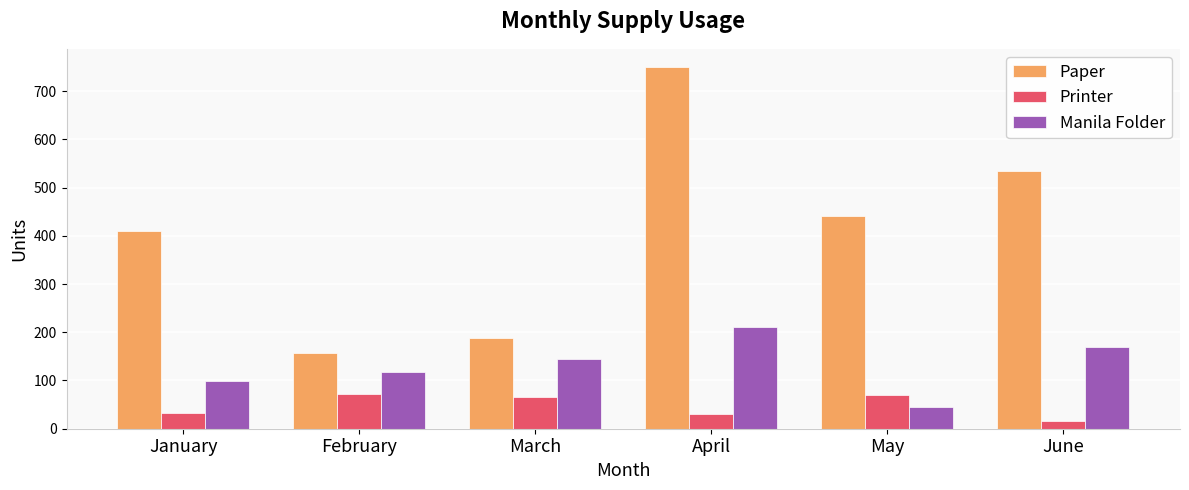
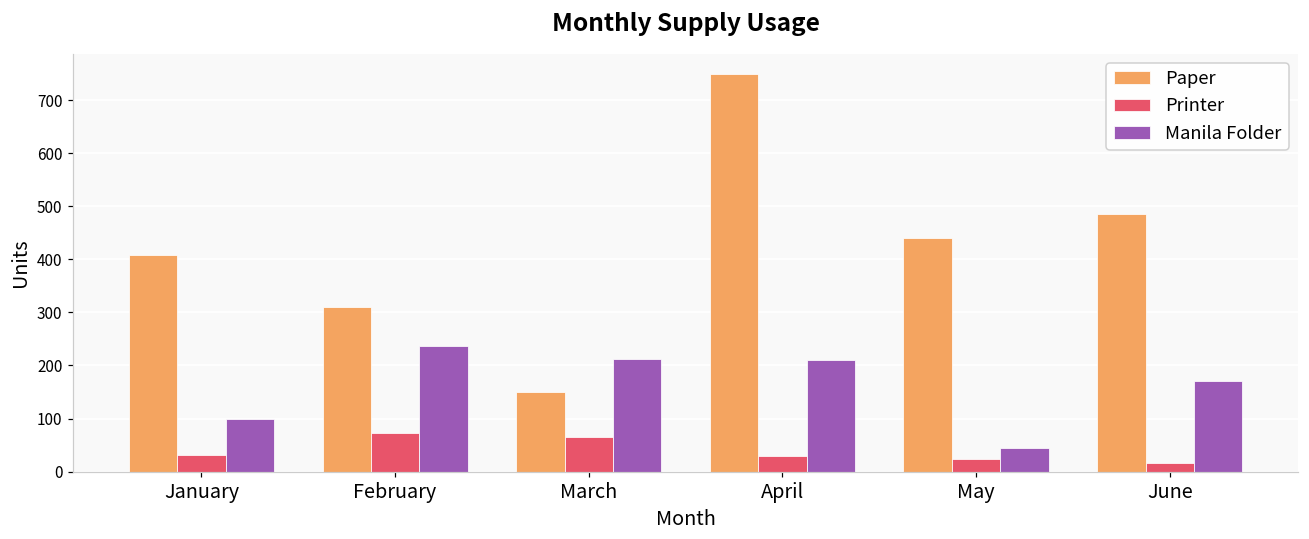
Paper, February: 160 -> 310
Manila Folder, February: 120 -> 240
Paper, March: 190 -> 150
Manila Folder, March: 150 -> 210
Printer, May: 70 -> 20
Paper, June: 530 -> 490
